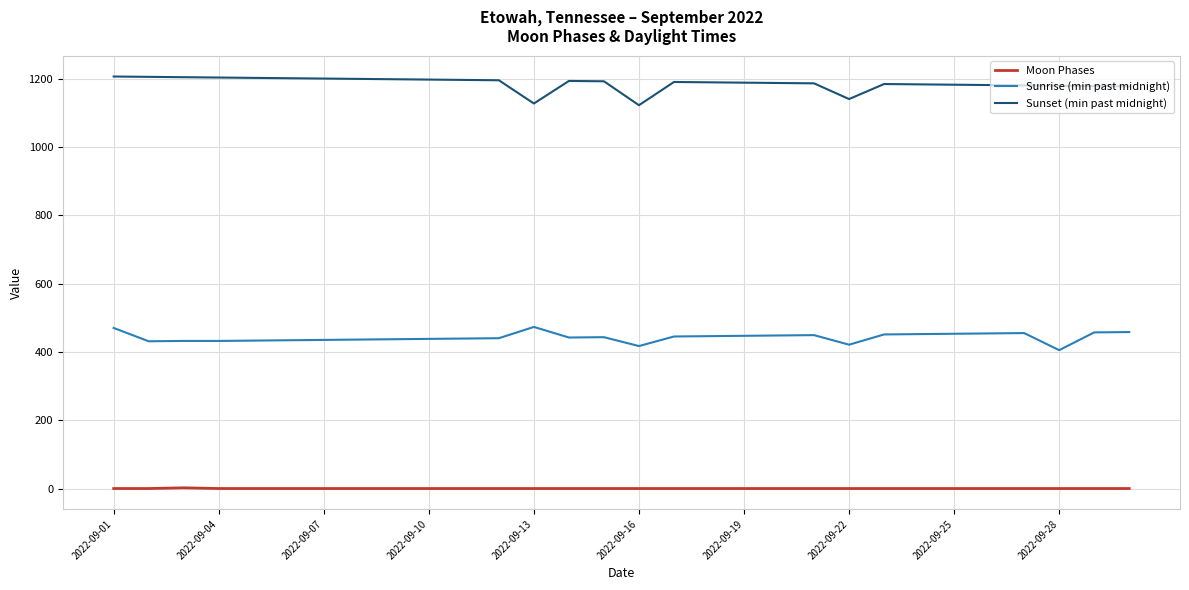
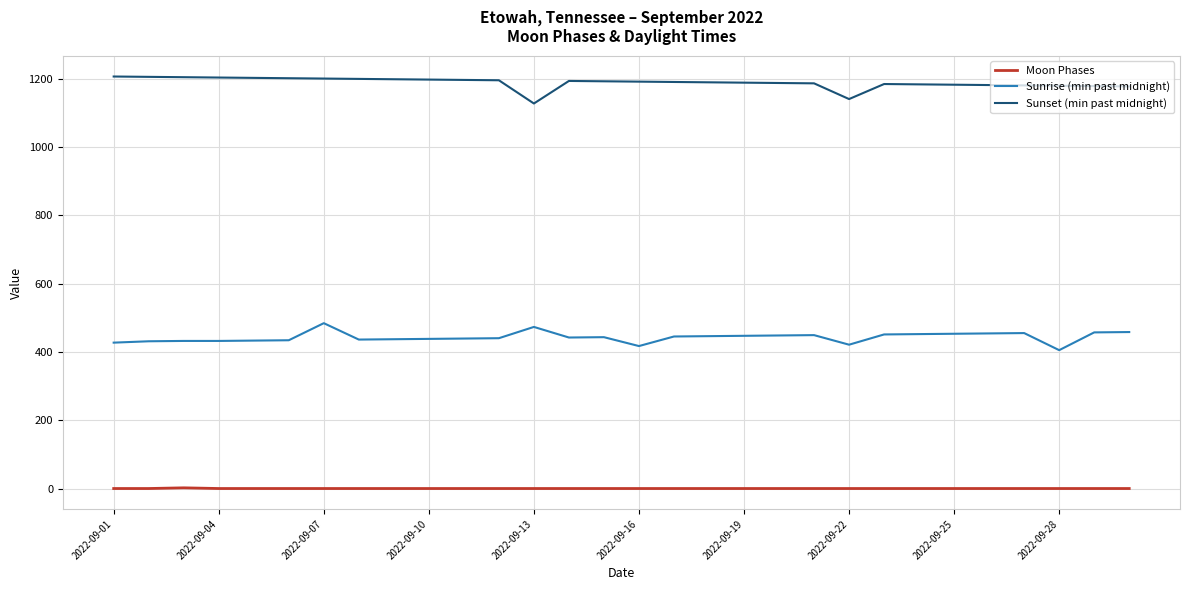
Sunrise (min past midnight), 2022-09-01: 470 -> 430
Sunrise (min past midnight), 2022-09-07: 440 -> 480
Sunset (min past midnight), 2022-09-16: 1120 -> 1190
